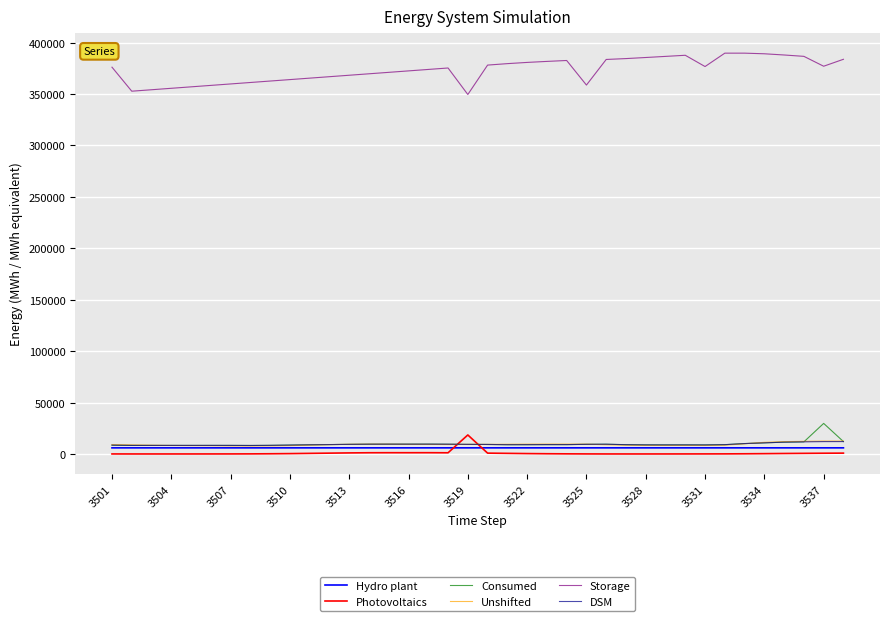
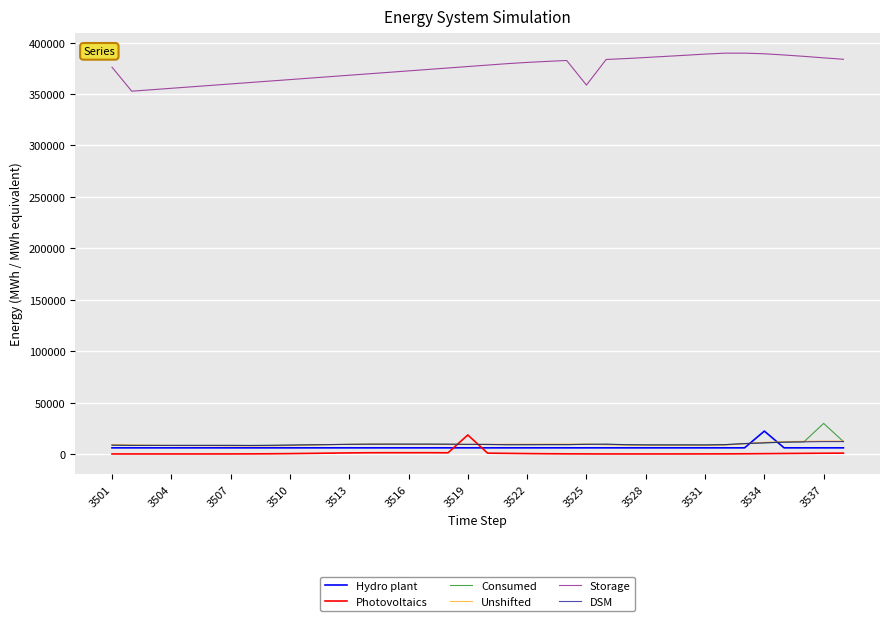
Storage, 3519: 349000 -> 377000
Storage, 3531: 377000 -> 389000
Hydro plant, 3534: 6000 -> 22000
Storage, 3537: 377000 -> 385000
